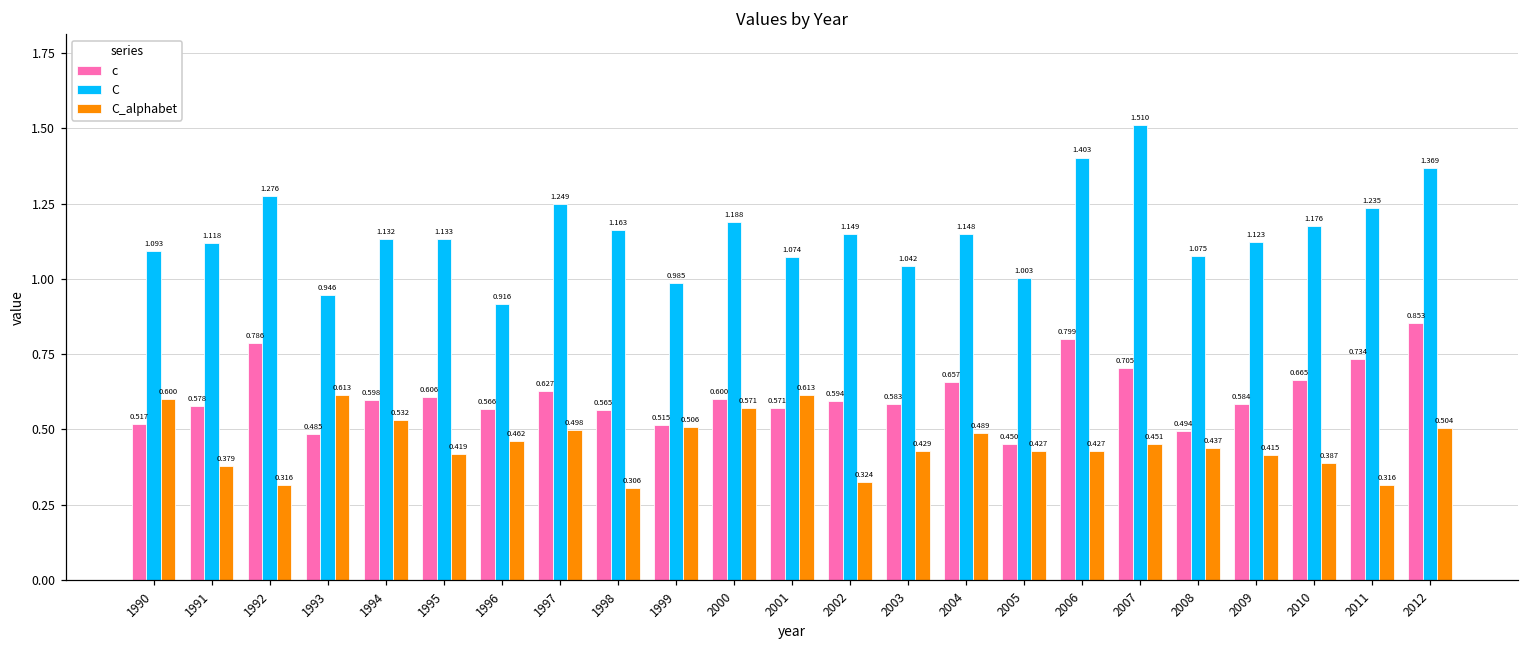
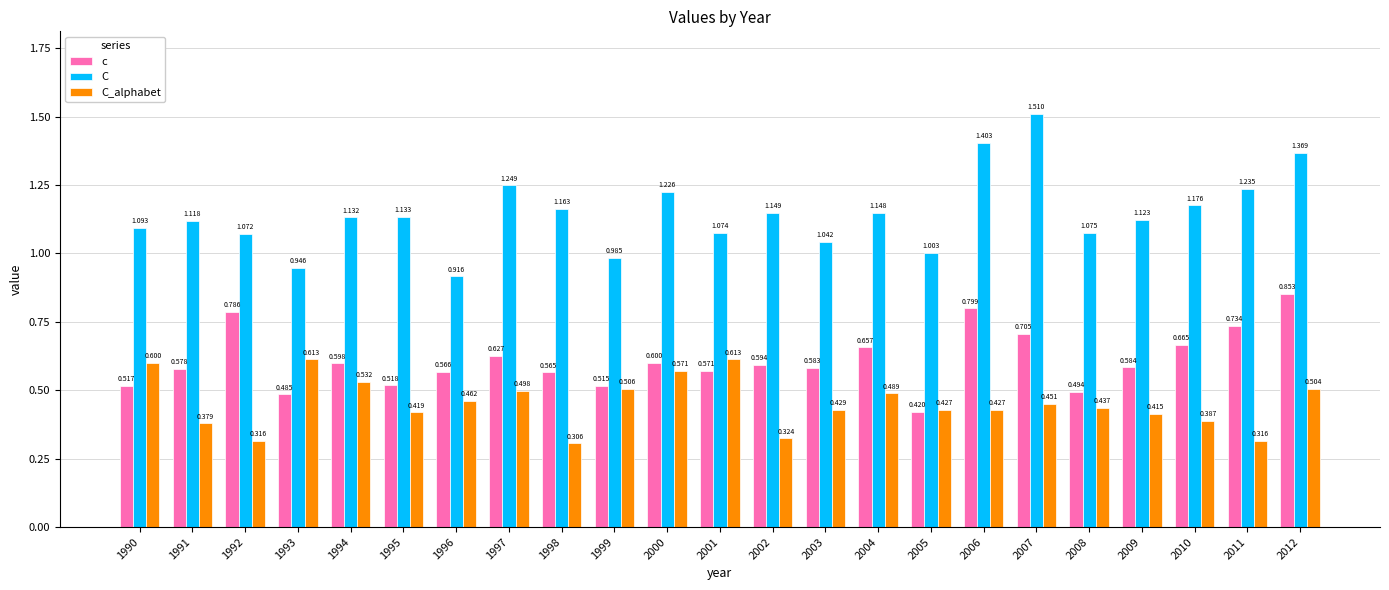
C, 1992: 1.276 -> 1.072
c, 1995: 0.606 -> 0.518
C, 2000: 1.188 -> 1.226
c, 2005: 0.450 -> 0.420
